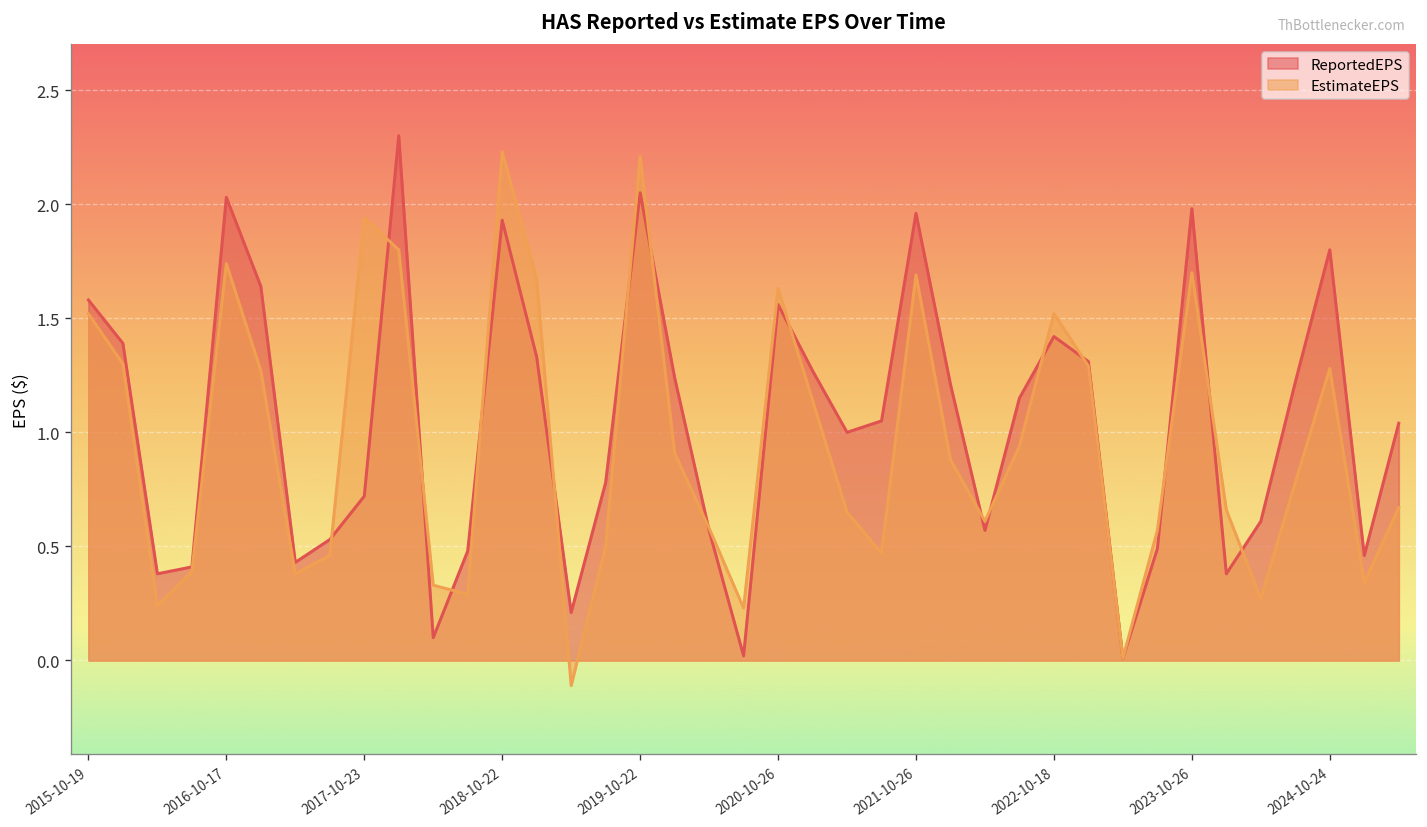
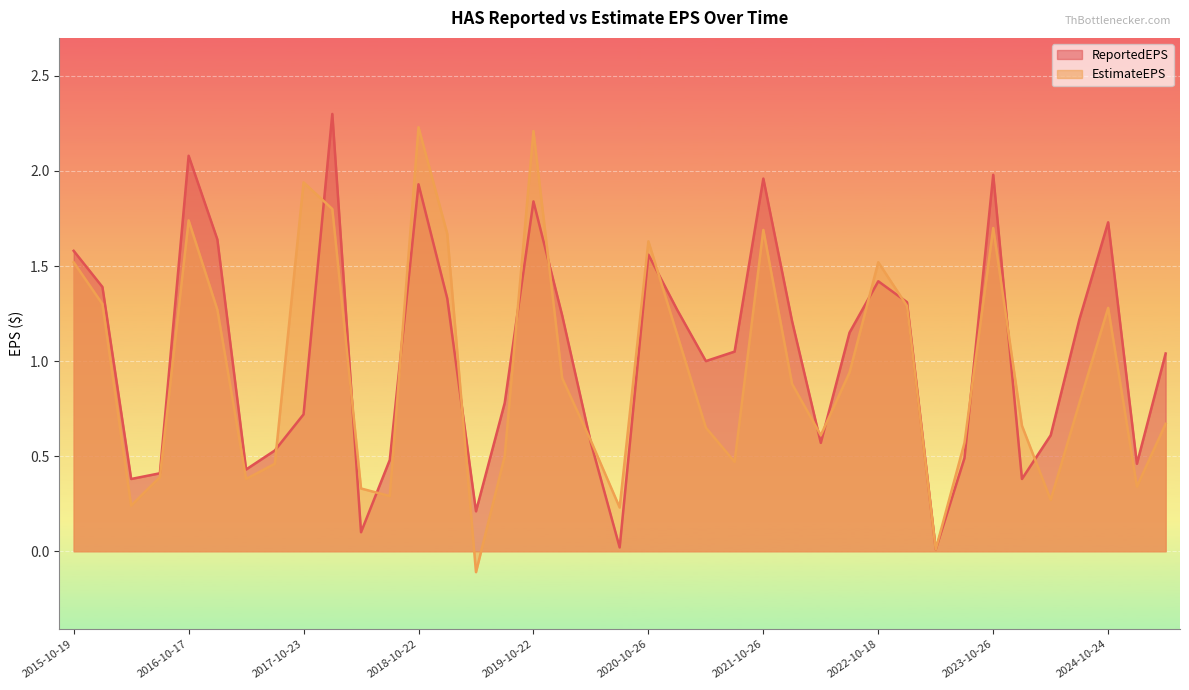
ReportedEPS, 2016-10-17: 2.03 -> 2.08
ReportedEPS, 2019-10-22: 2.05 -> 1.84
ReportedEPS, 2024-10-24: 1.80 -> 1.73
